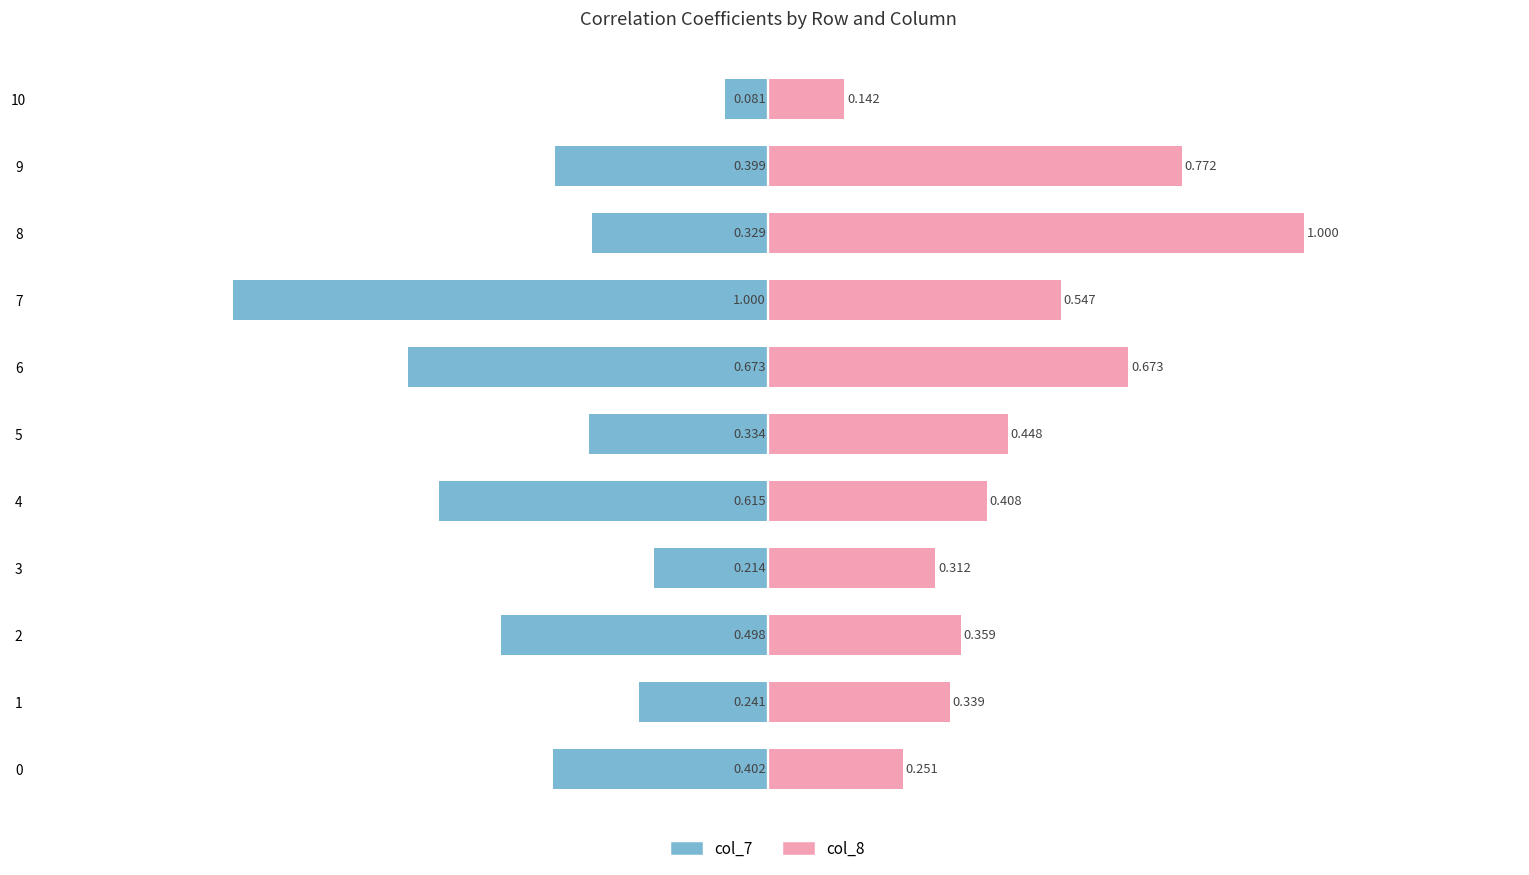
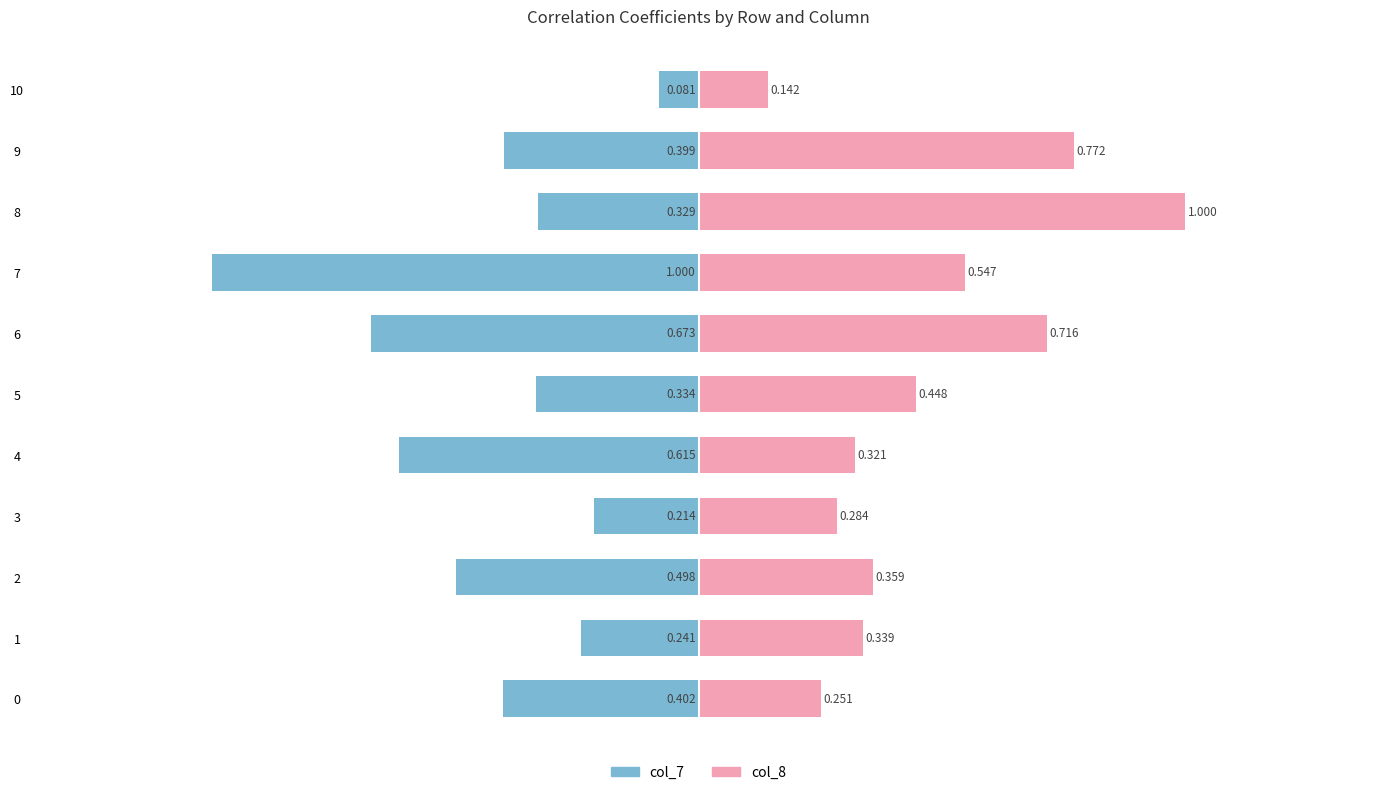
col_8, 6: 0.673 -> 0.716
col_8, 4: 0.408 -> 0.321
col_8, 3: 0.312 -> 0.284
